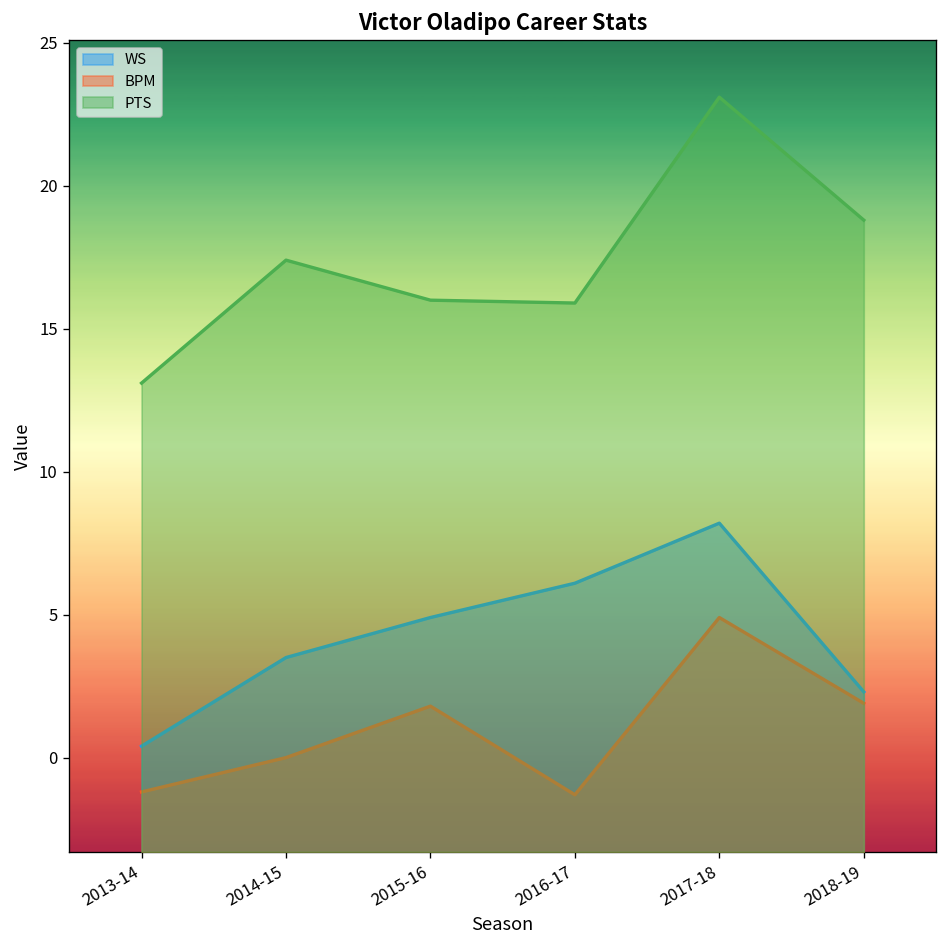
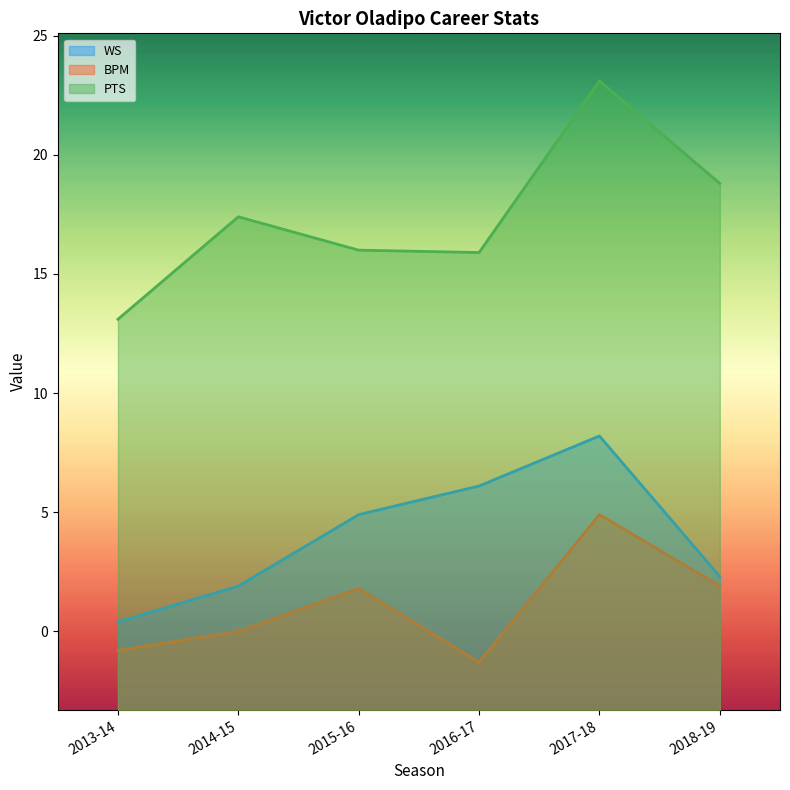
BPM, 2013-14: -1.2 -> -0.8
WS, 2014-15: 3.5 -> 1.9
